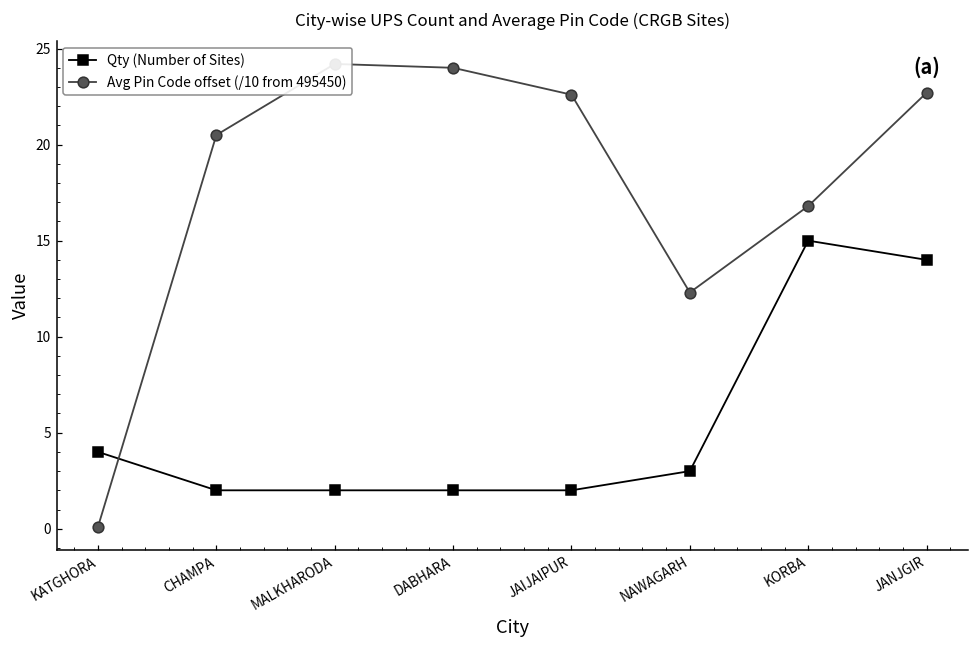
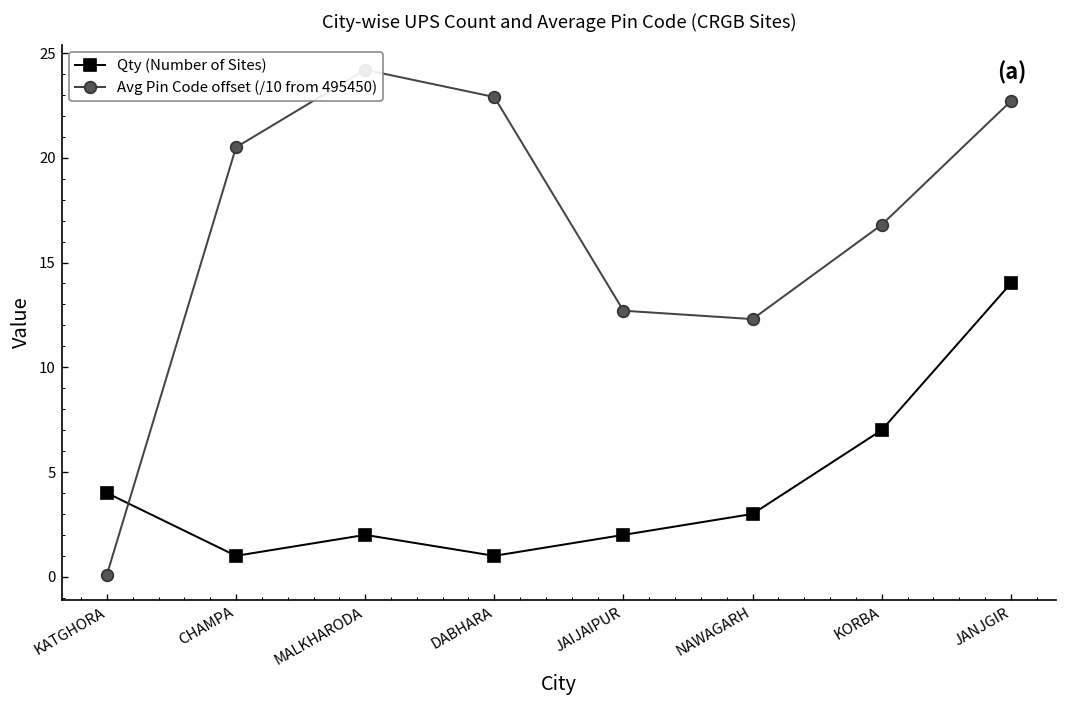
Qty (Number of Sites), CHAMPA: 2 -> 1
Qty (Number of Sites), DABHARA: 2 -> 1
Avg Pin Code offset (/10 from 495450), DABHARA: 24.0 -> 22.9
Avg Pin Code offset (/10 from 495450), JAIJAIPUR: 22.6 -> 12.7
Qty (Number of Sites), KORBA: 15 -> 7
